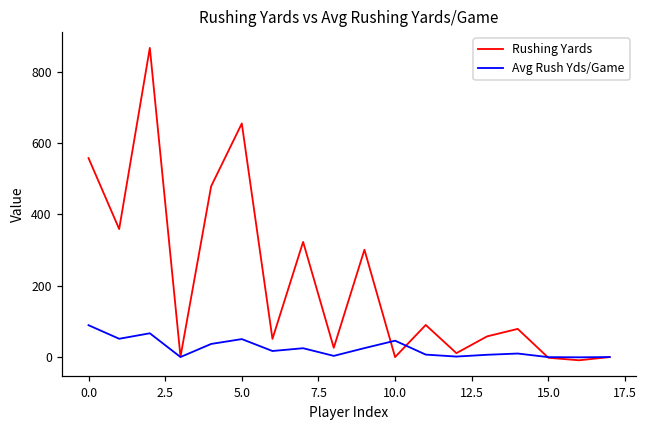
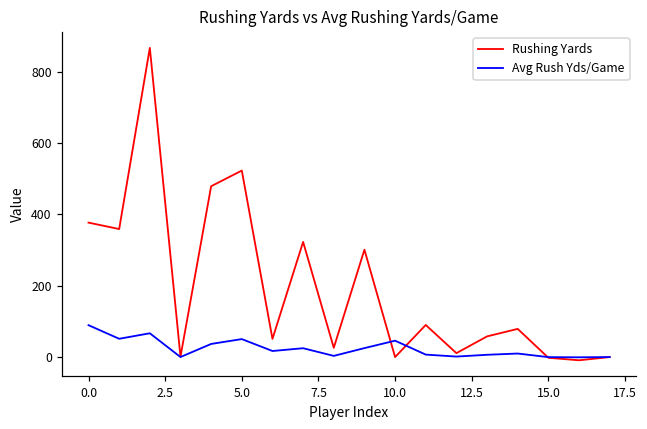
Rushing Yards, 0.0: 560 -> 380
Rushing Yards, 5.0: 660 -> 520
